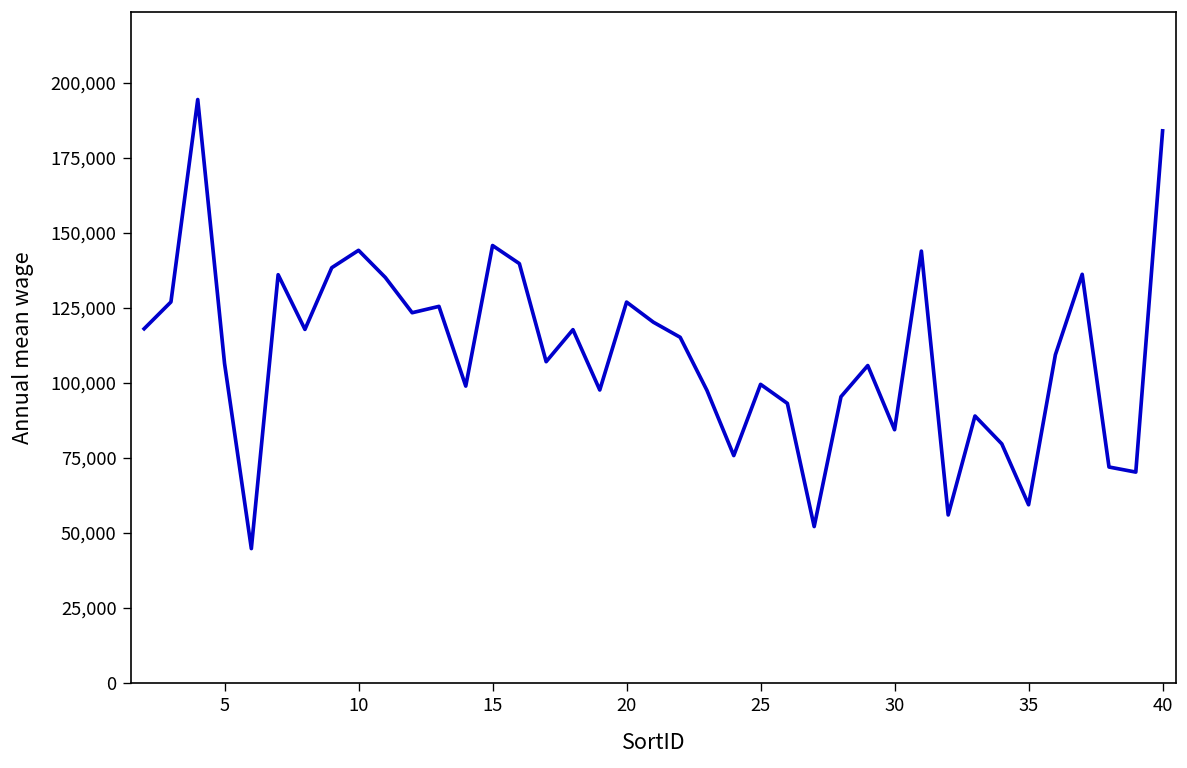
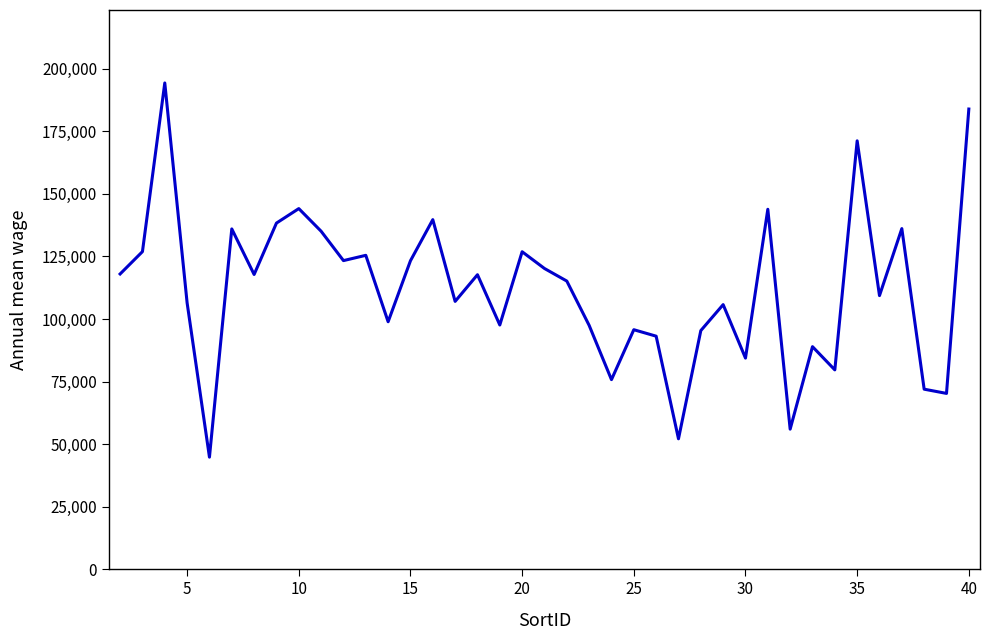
15: 146,000 -> 123,000
25: 100,000 -> 96,000
35: 59,000 -> 171,000
